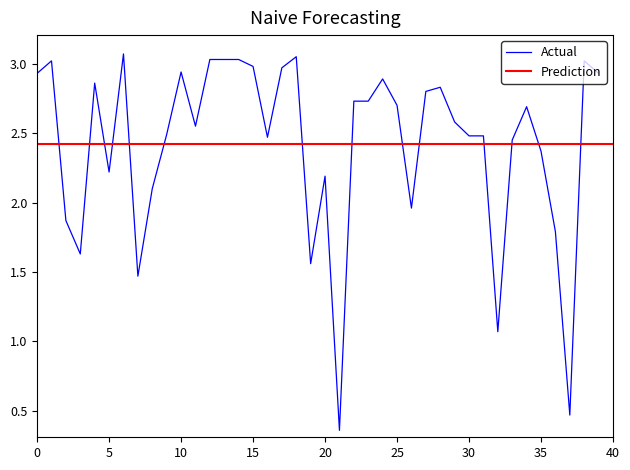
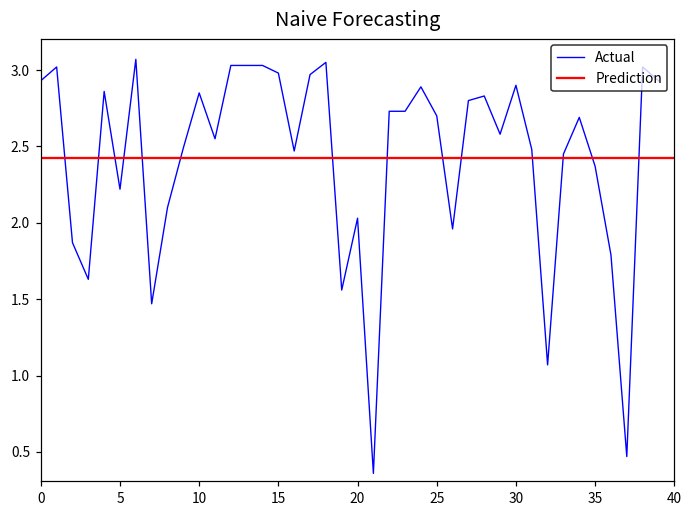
10: 2.94 -> 2.85
20: 2.19 -> 2.03
30: 2.48 -> 2.90
